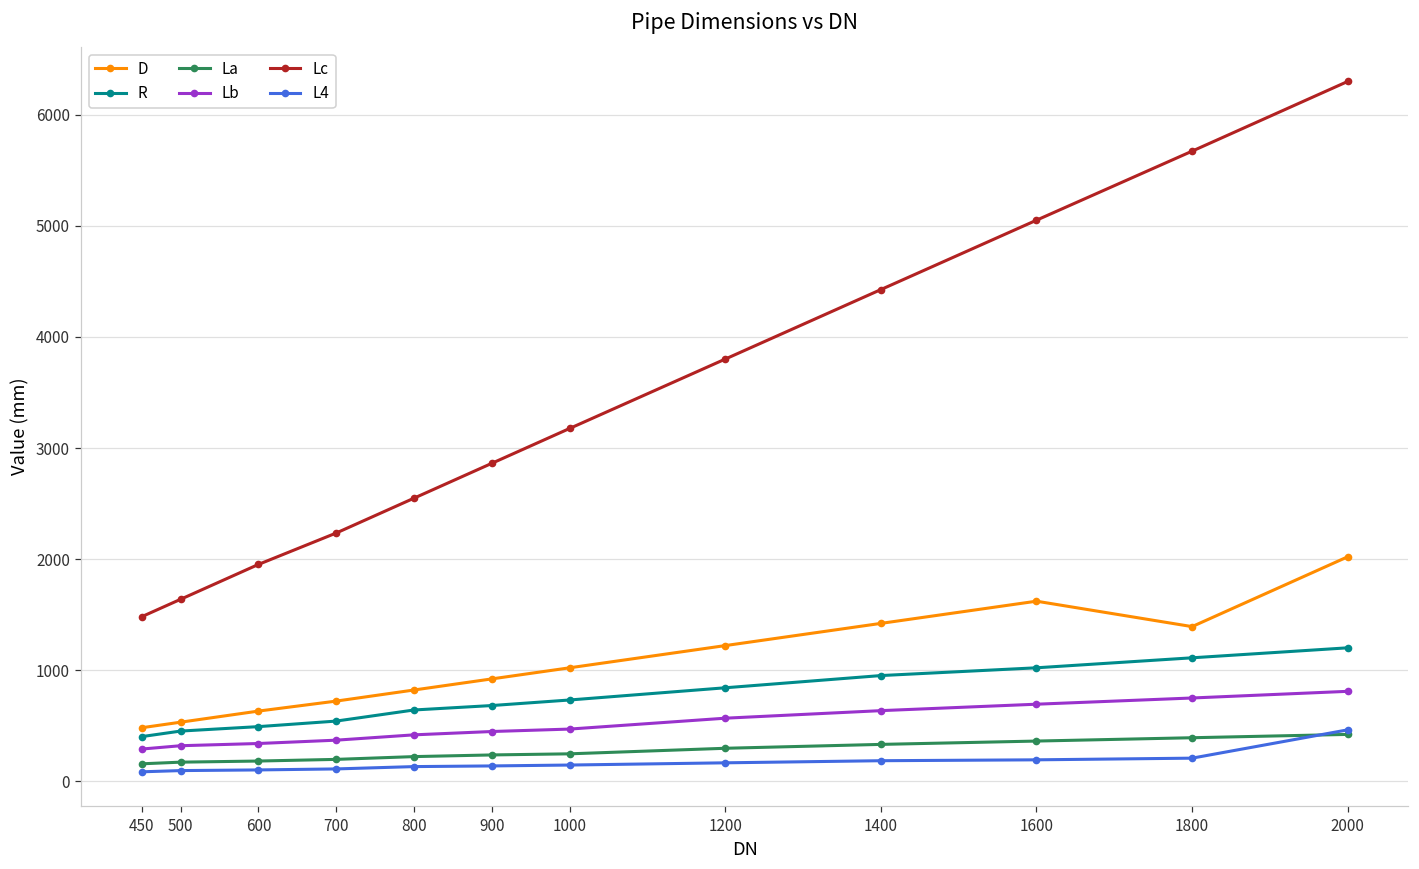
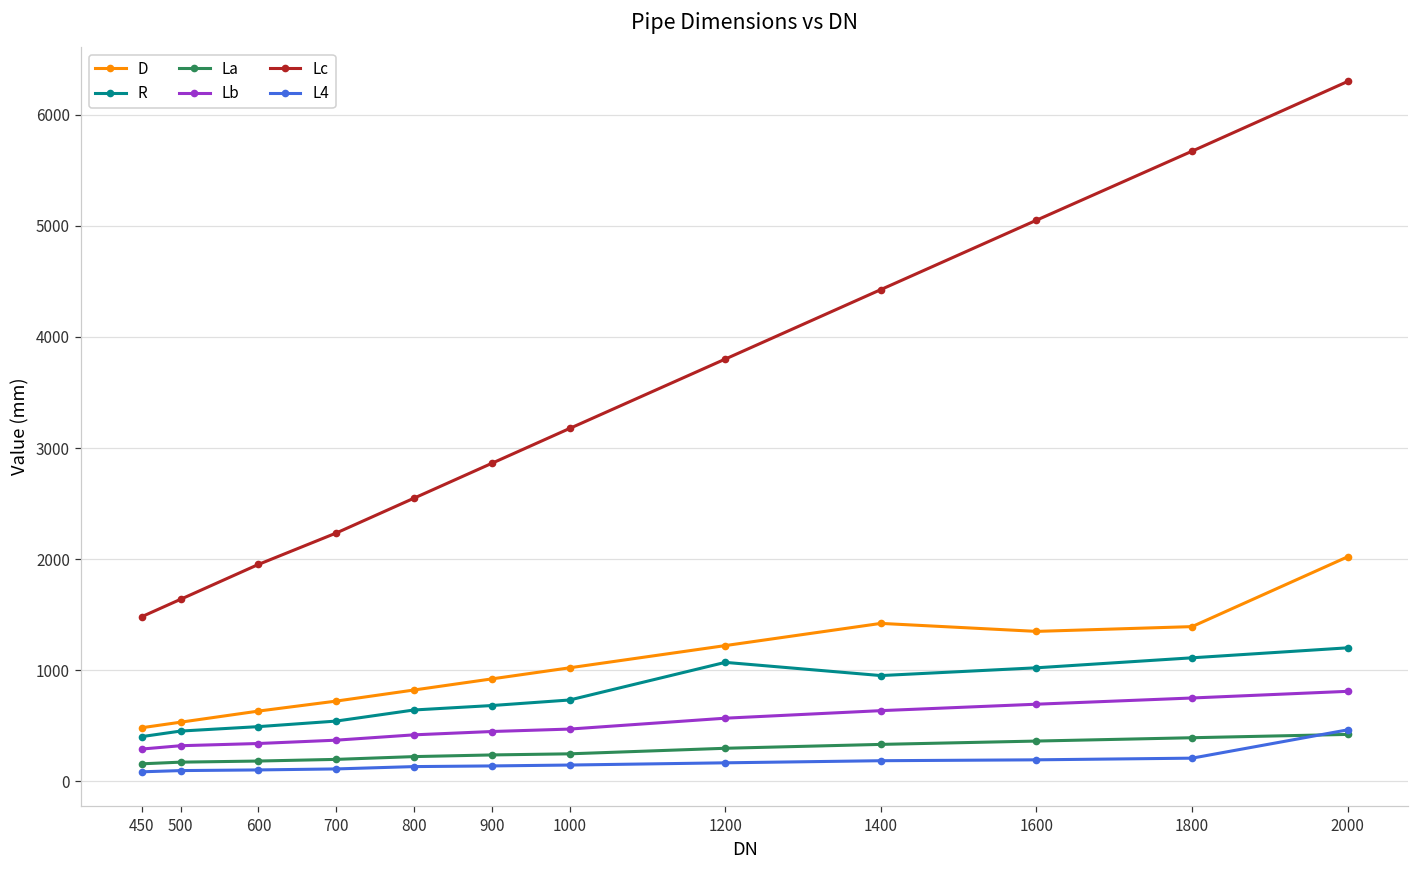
R, 1200: 840 -> 1070
D, 1600: 1620 -> 1350
